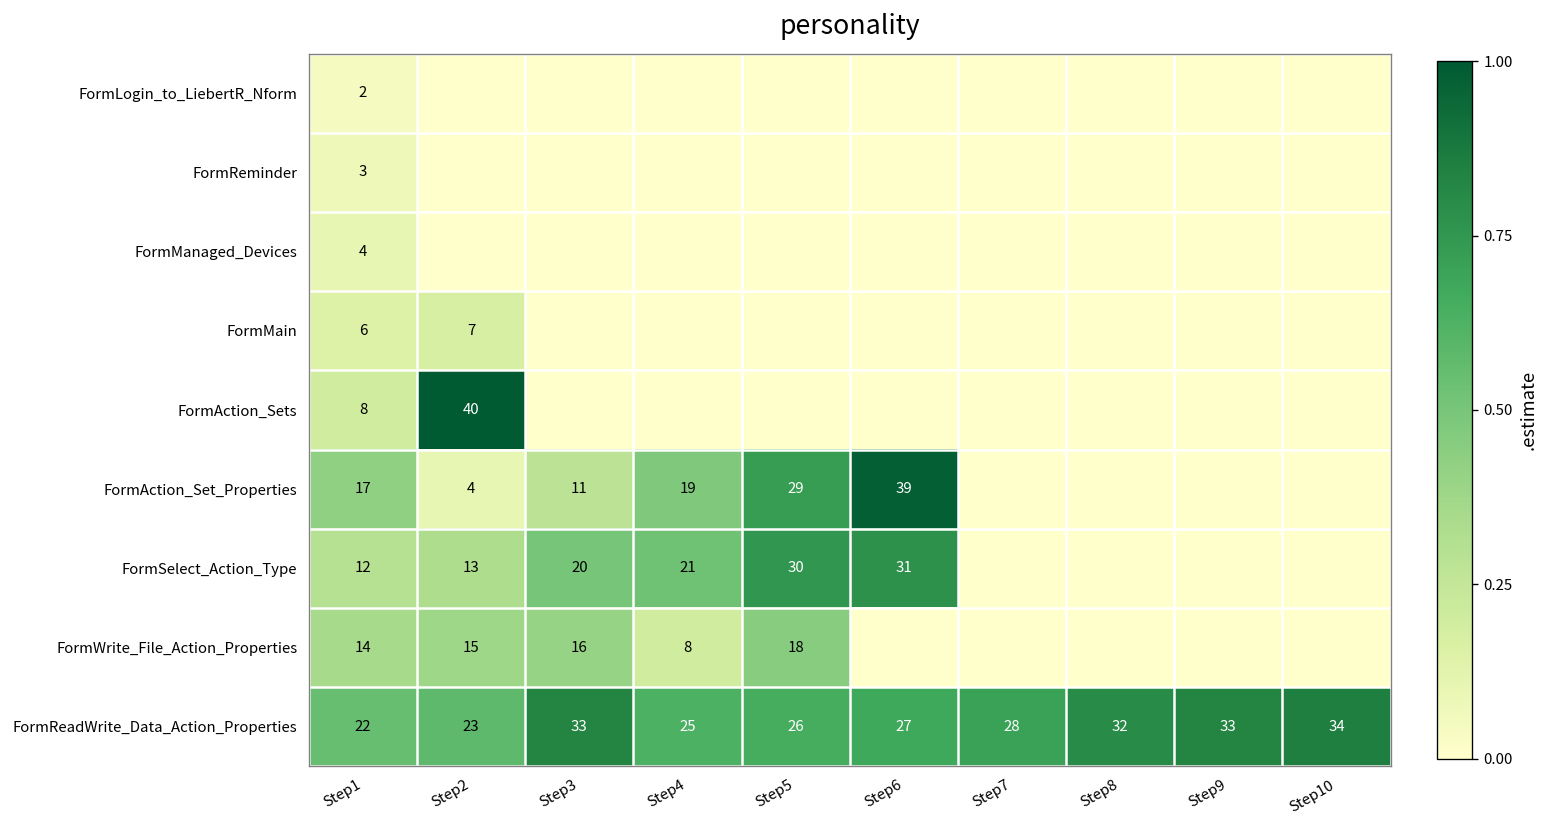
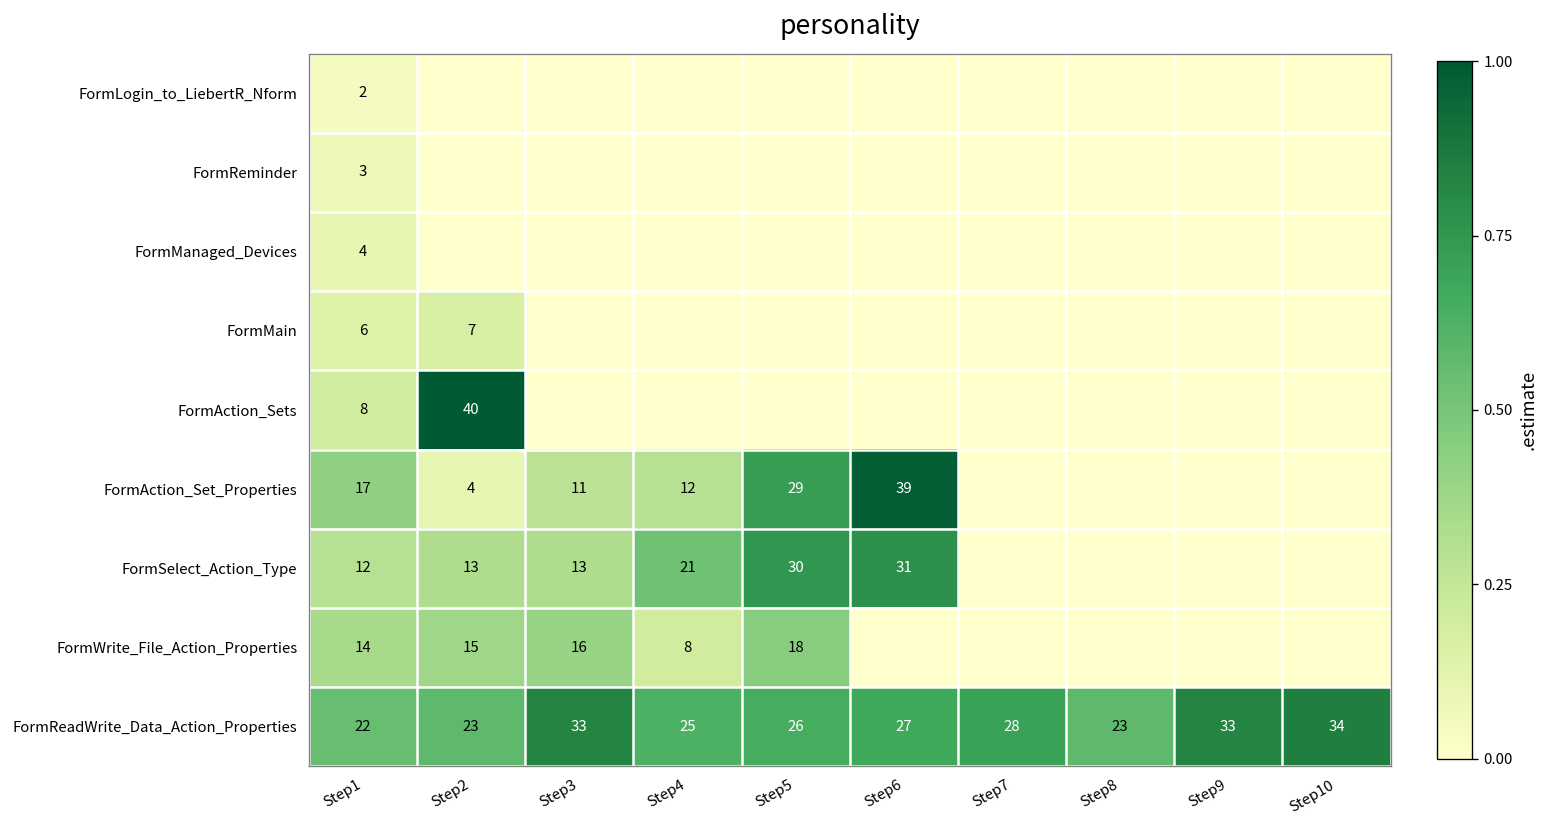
FormAction_Set_Properties, Step4: 19 -> 12
FormSelect_Action_Type, Step3: 20 -> 13
FormReadWrite_Data_Action_Properties, Step8: 32 -> 23
